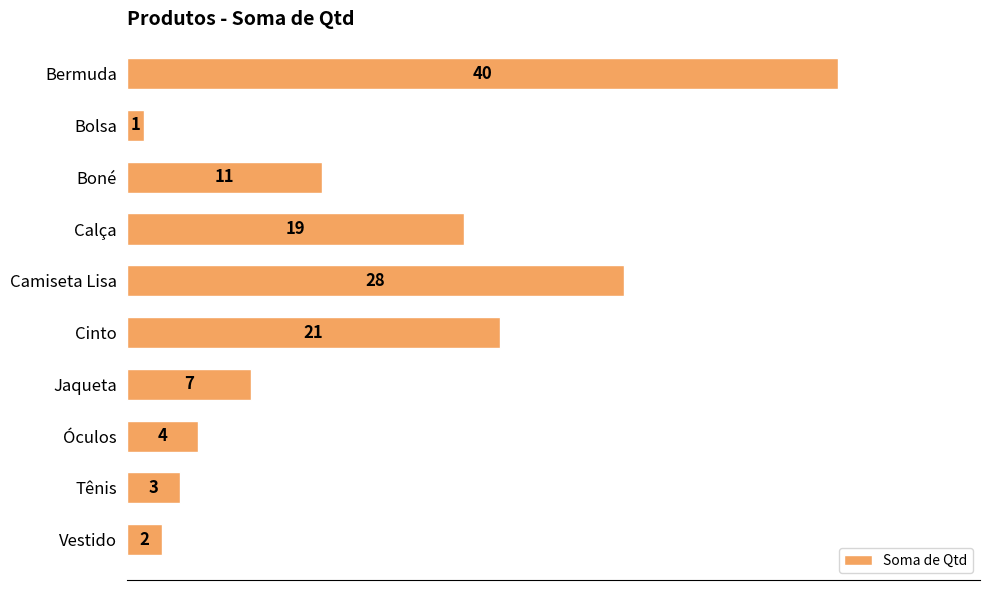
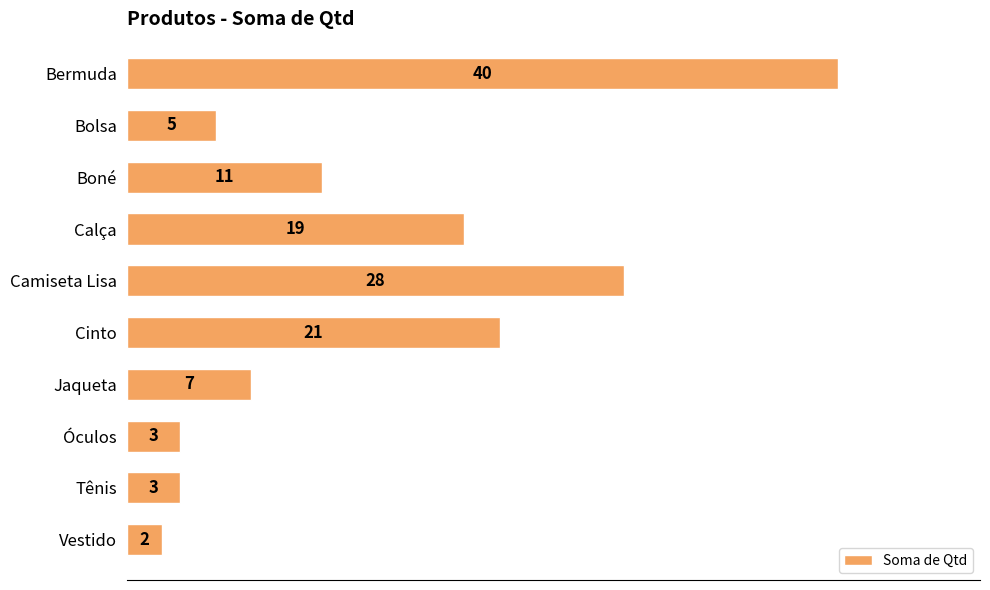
Bolsa: 1 -> 5
Óculos: 4 -> 3
